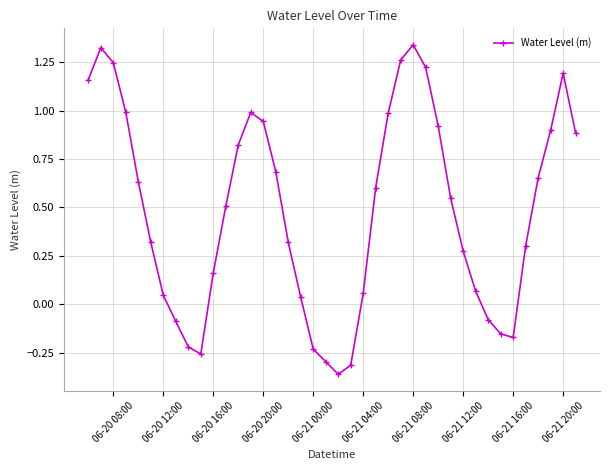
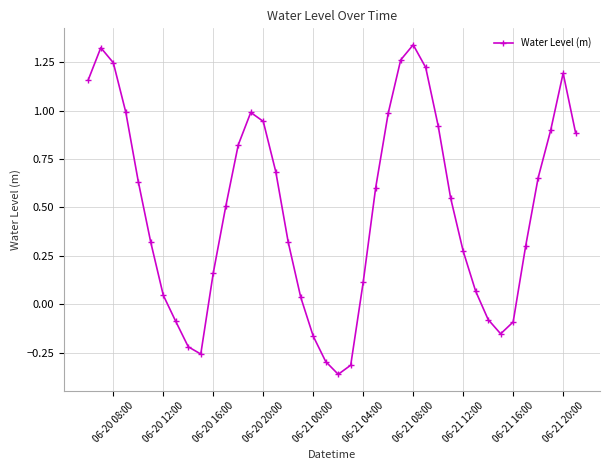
06-21 00:00: -0.23 -> -0.16
06-21 04:00: 0.06 -> 0.11
06-21 16:00: -0.17 -> -0.09
